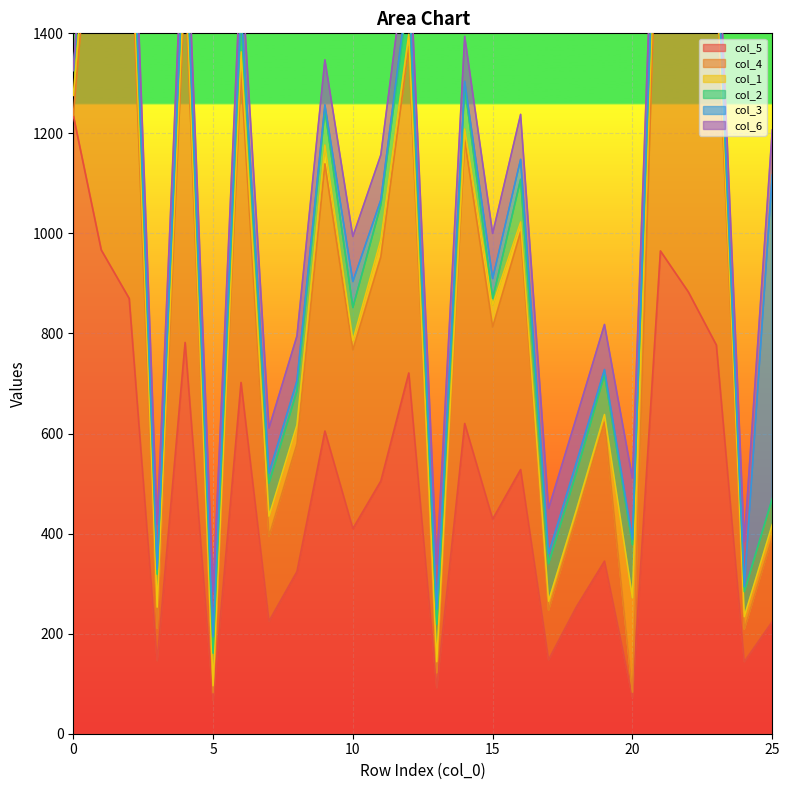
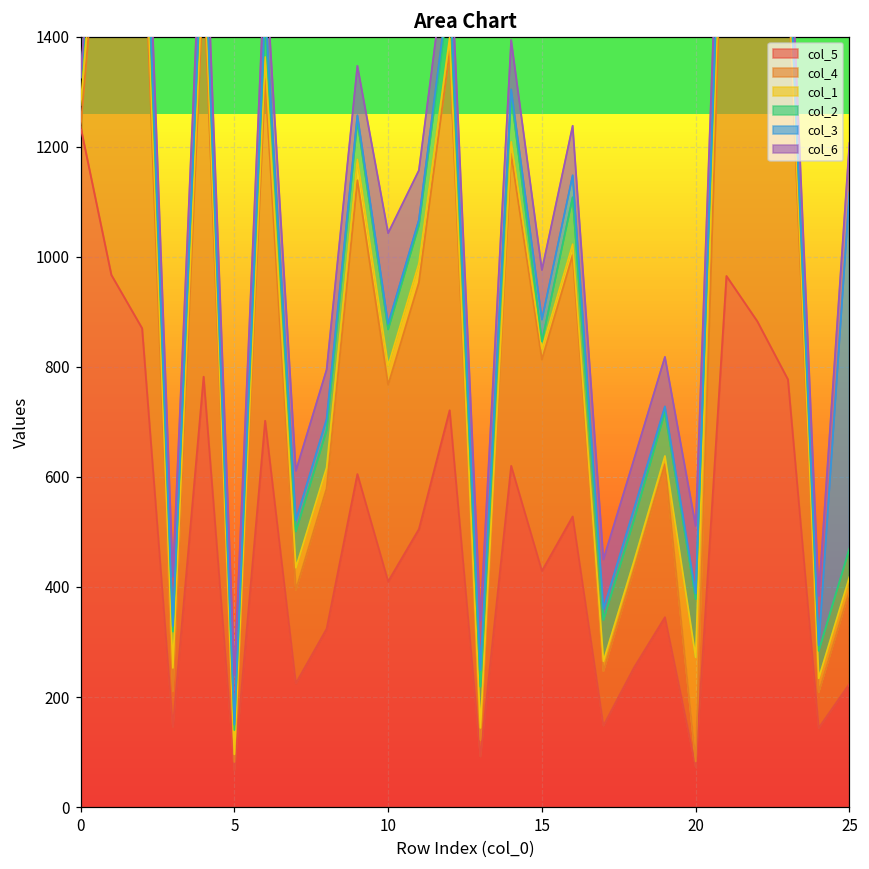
col_2, 5: 70 -> 40
col_3, 5: 30 -> 10
col_1, 10: 20 -> 40
col_3, 10: 50 -> 10
col_6, 10: 90 -> 170
col_1, 15: 40 -> 20
